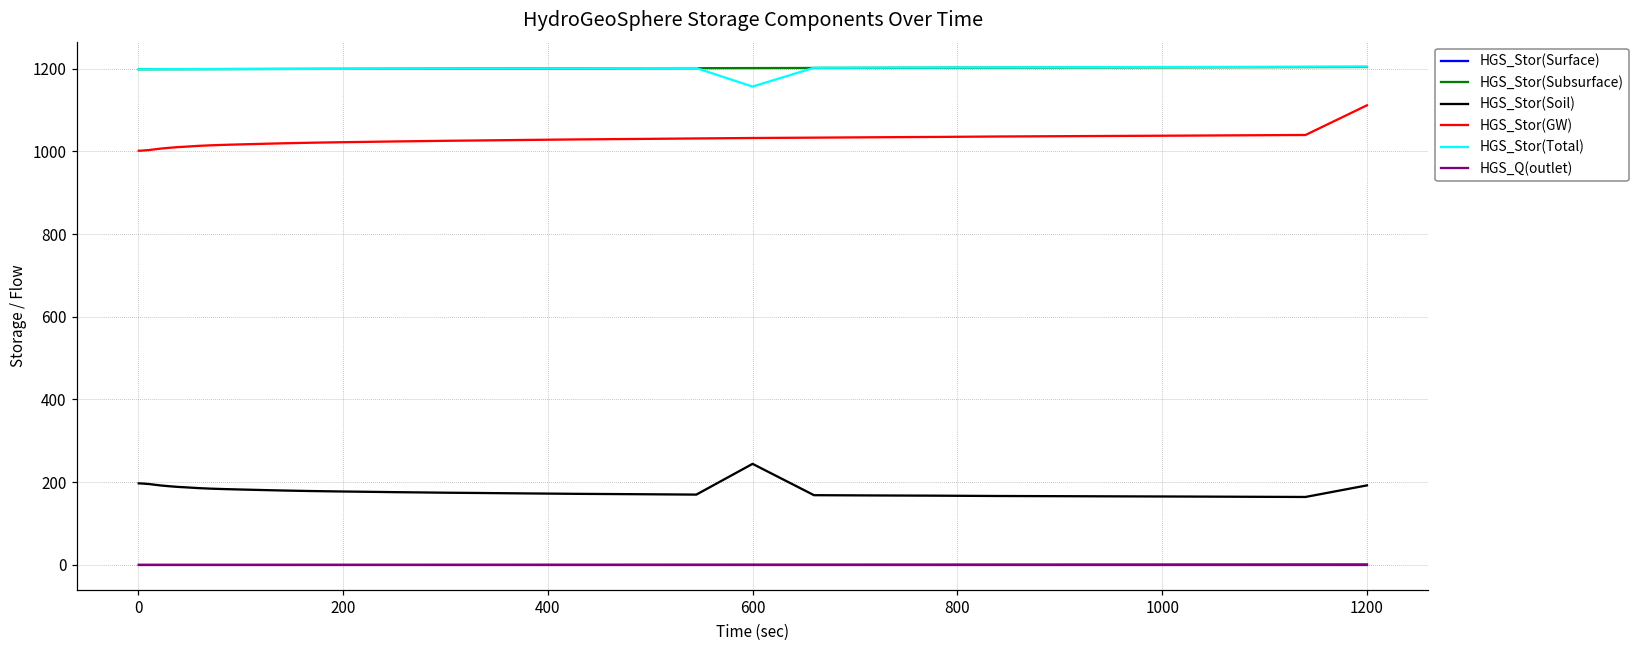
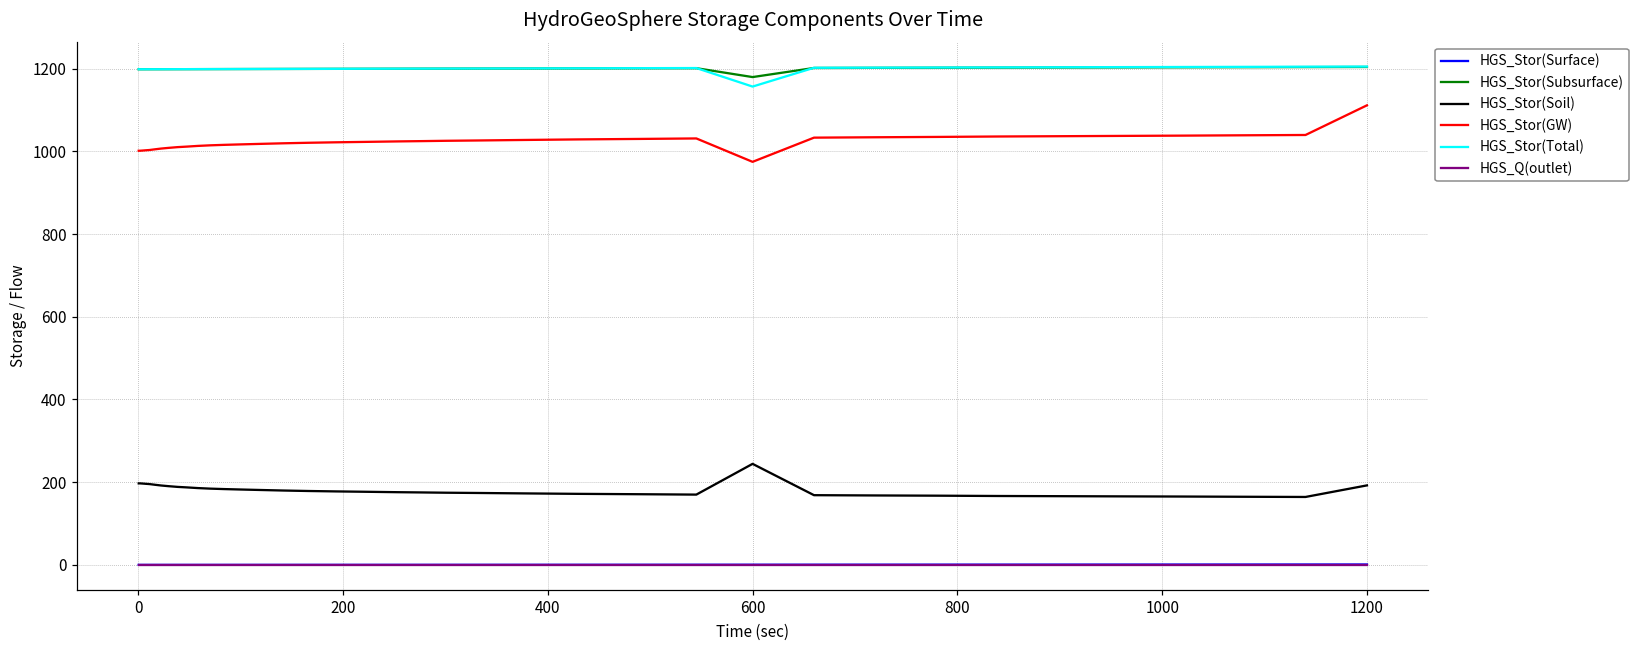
HGS_Stor(Subsurface), 600: 1200 -> 1180
HGS_Stor(GW), 600: 1030 -> 970
